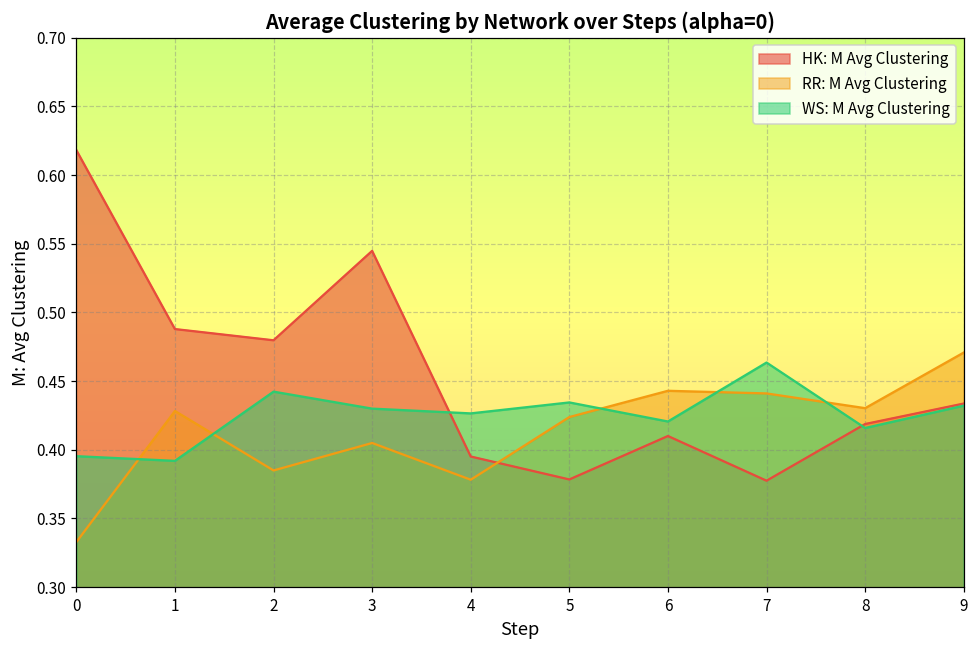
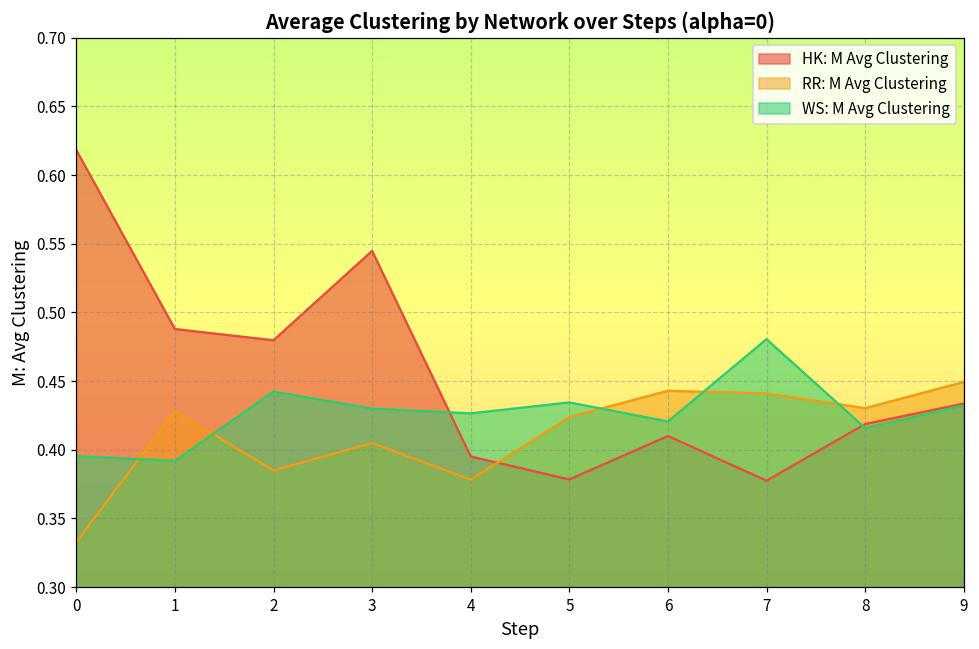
WS: M Avg Clustering, 7: 0.463 -> 0.480
RR: M Avg Clustering, 9: 0.471 -> 0.449
